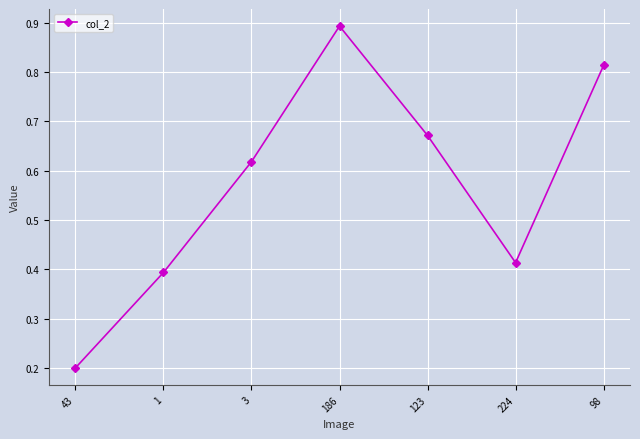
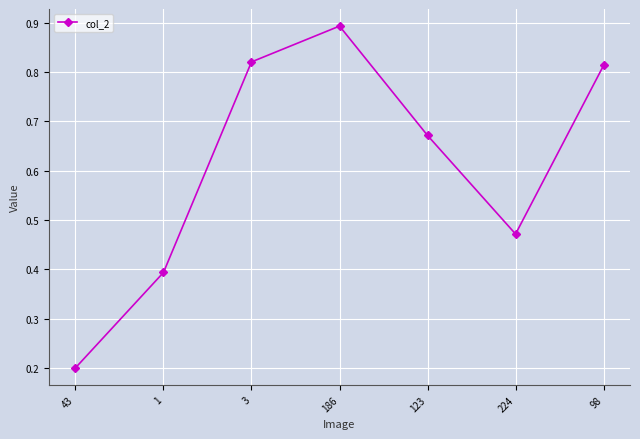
3: 0.62 -> 0.82
224: 0.41 -> 0.47
